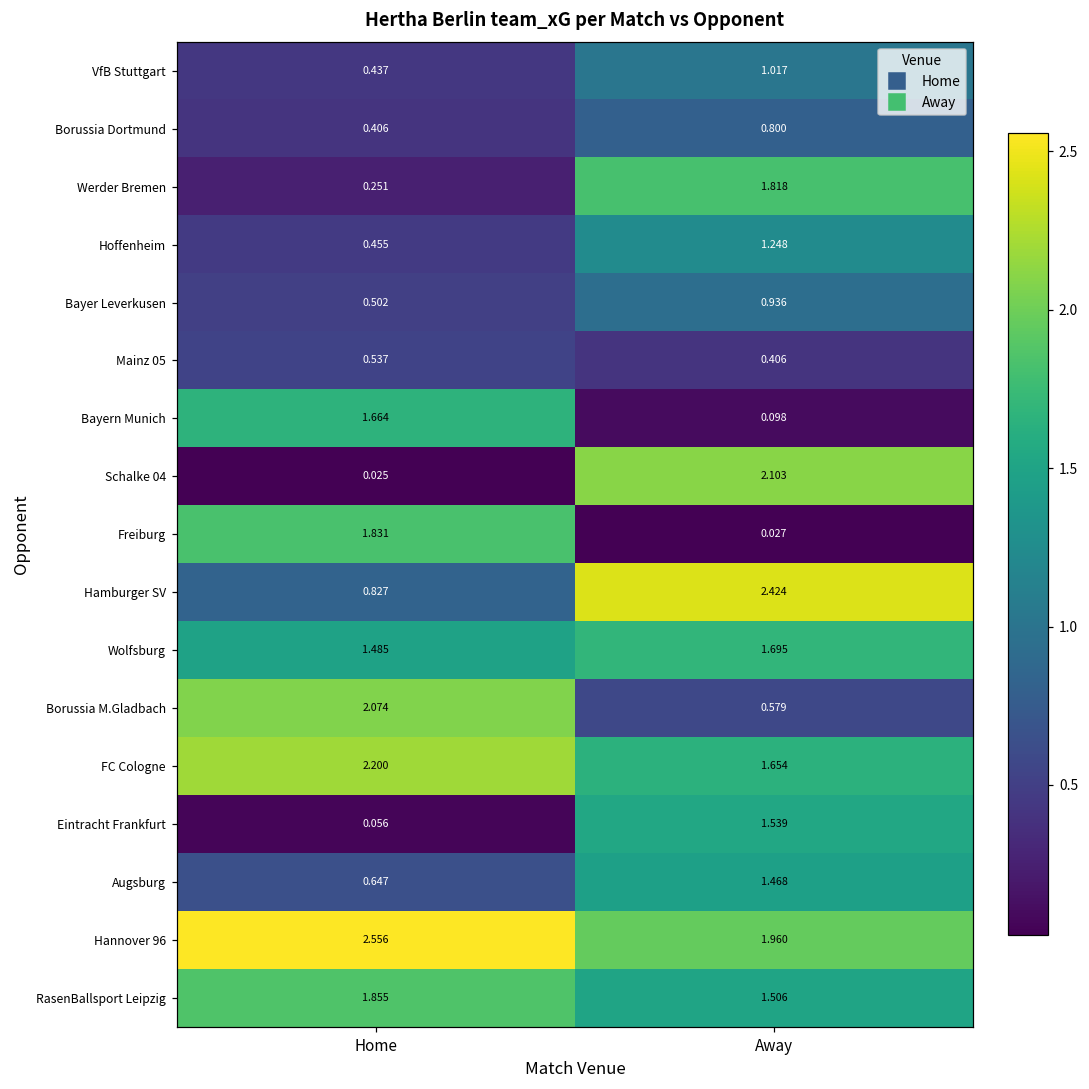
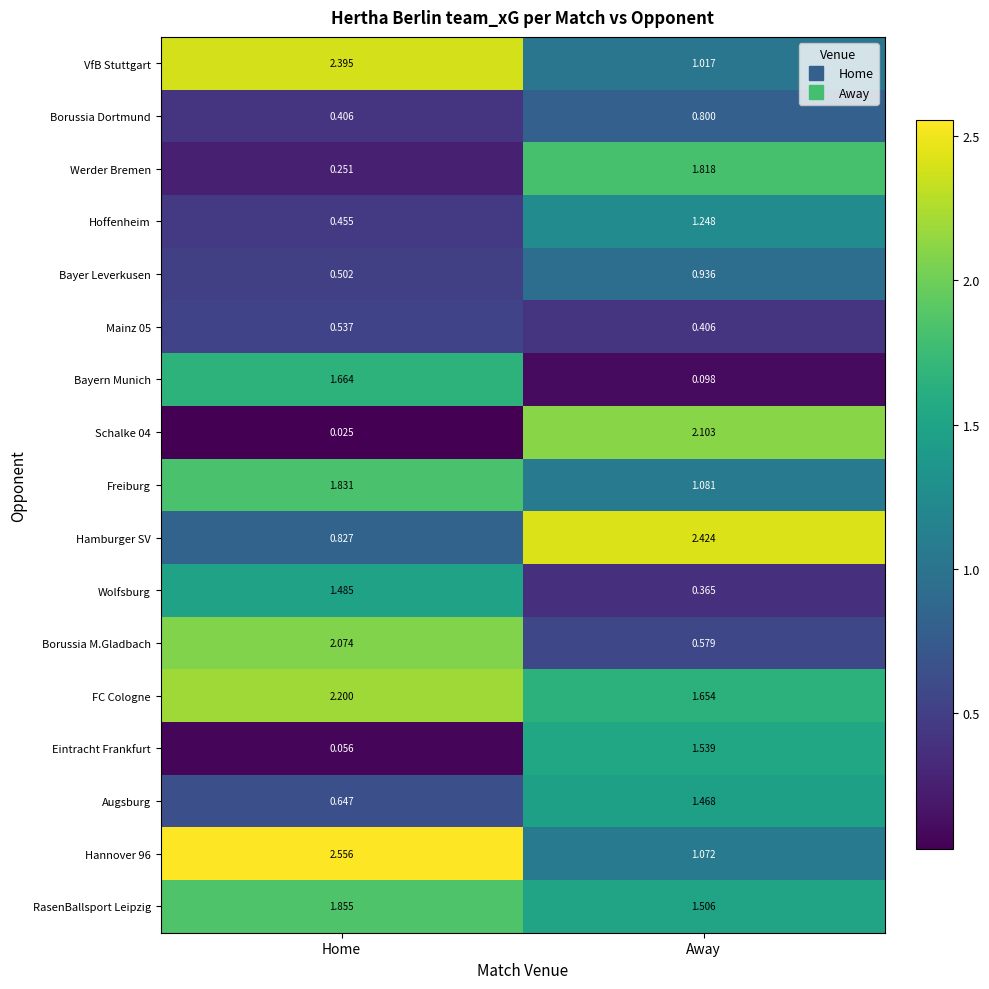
VfB Stuttgart, Home: 0.437 -> 2.395
Freiburg, Away: 0.027 -> 1.081
Wolfsburg, Away: 1.695 -> 0.365
Hannover 96, Away: 1.960 -> 1.072
